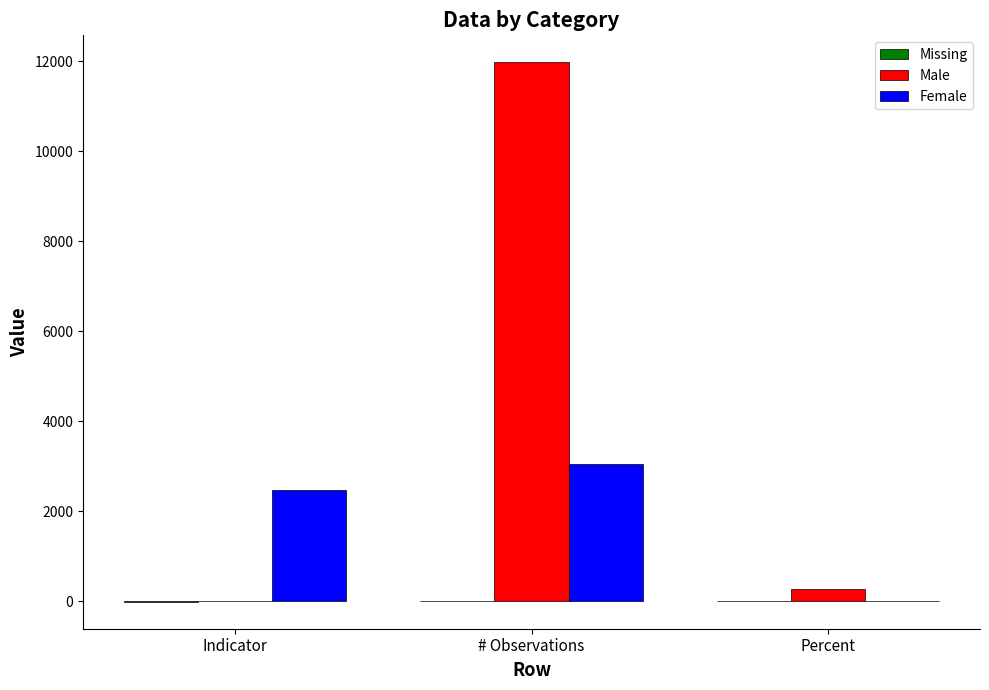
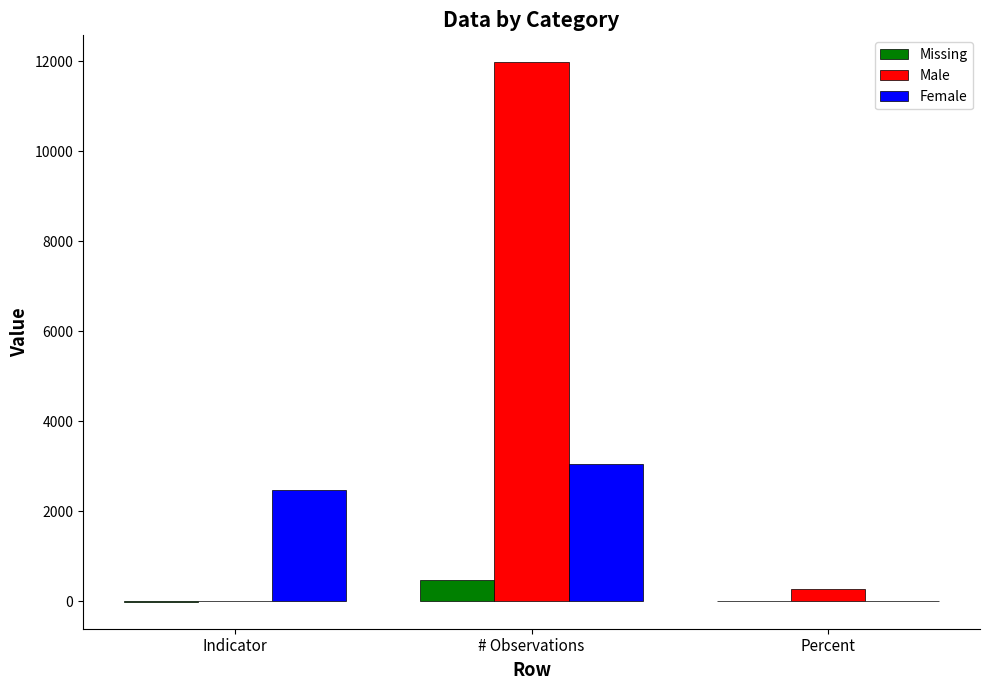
Missing, # Observations: 0 -> 500
